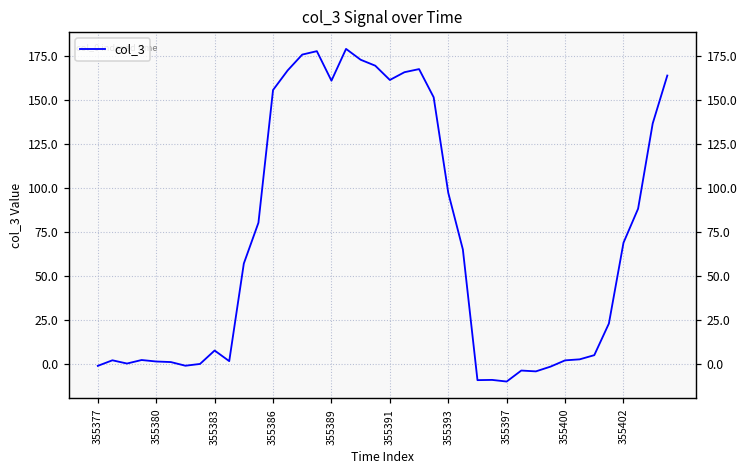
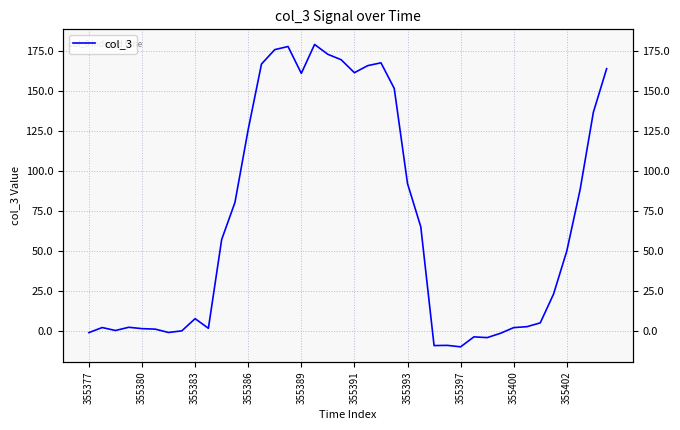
355386: 156 -> 126
355393: 97 -> 92
355402: 69 -> 50
